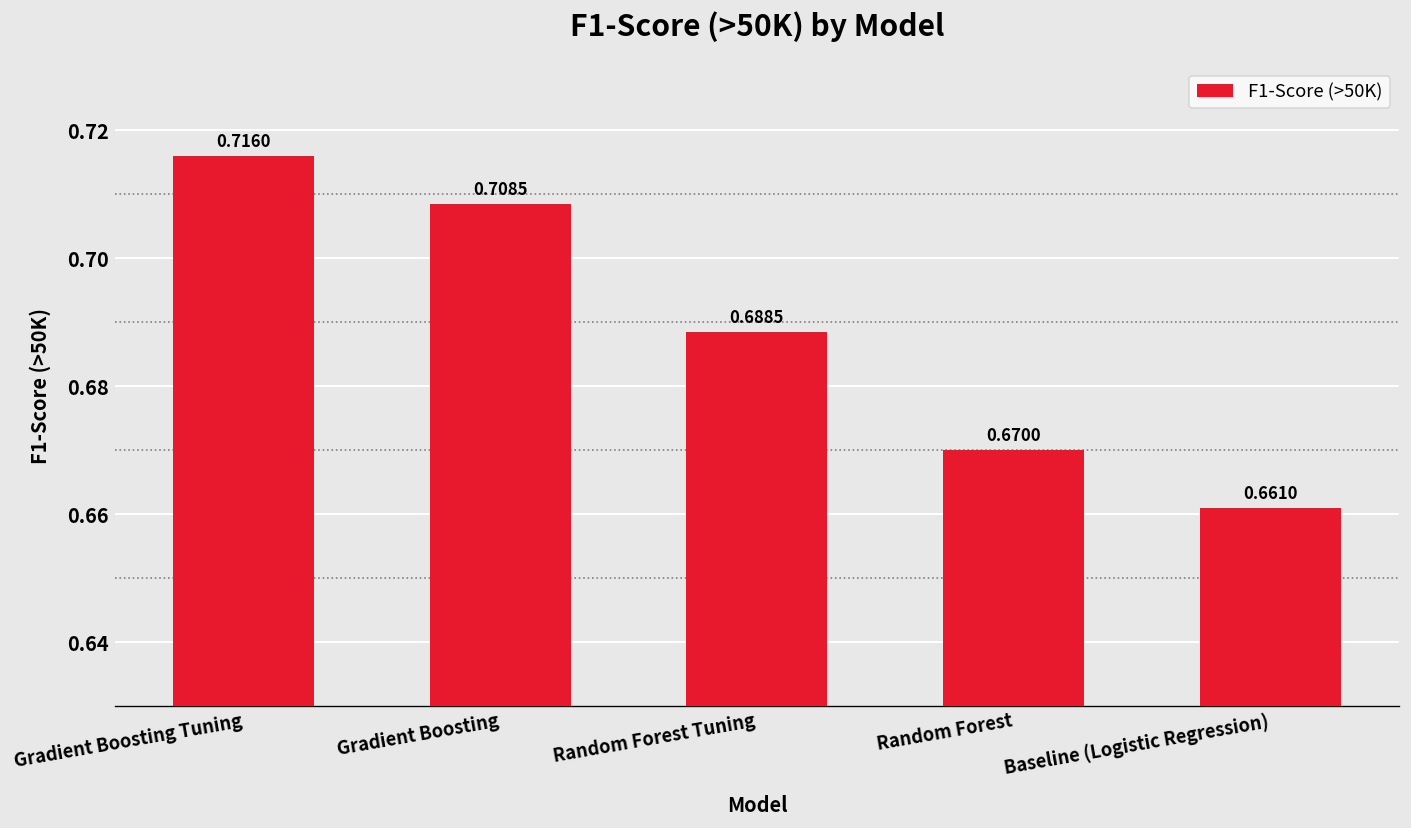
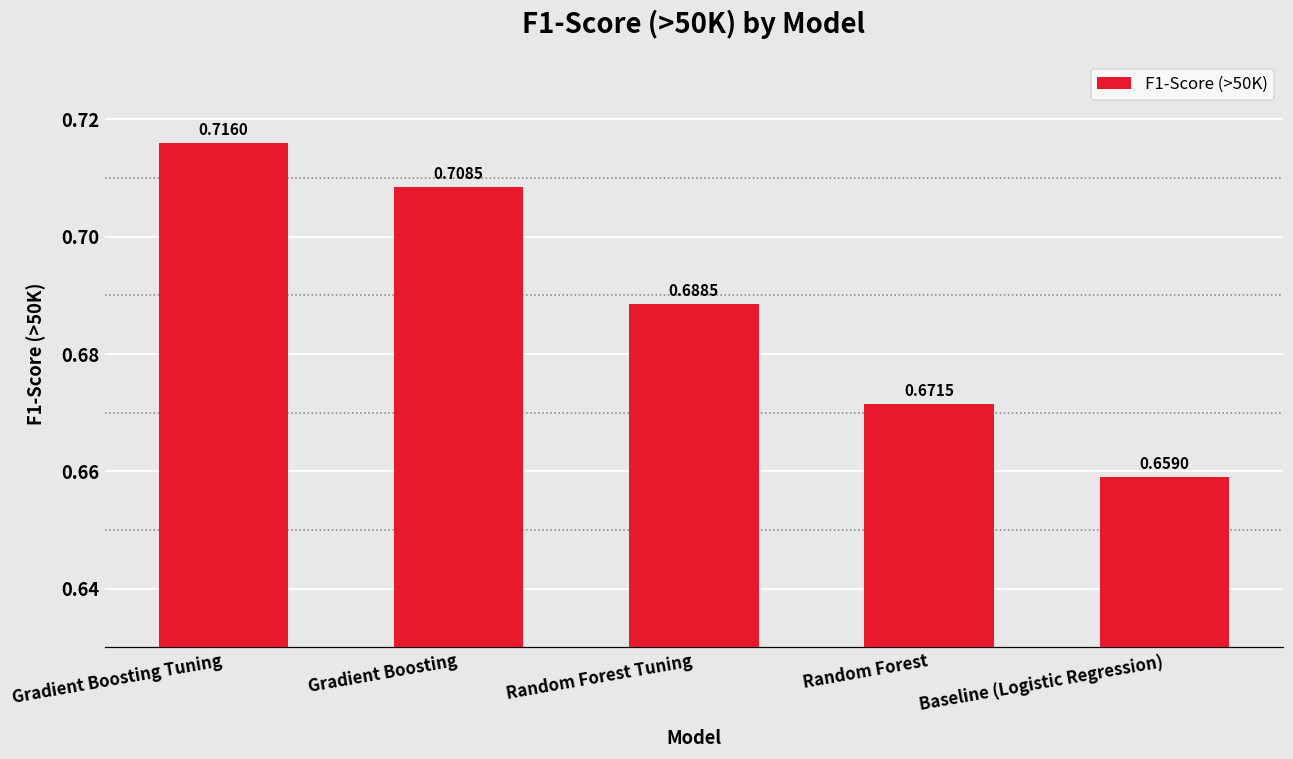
Random Forest: 0.6700 -> 0.6715
Baseline (Logistic Regression): 0.6610 -> 0.6590
